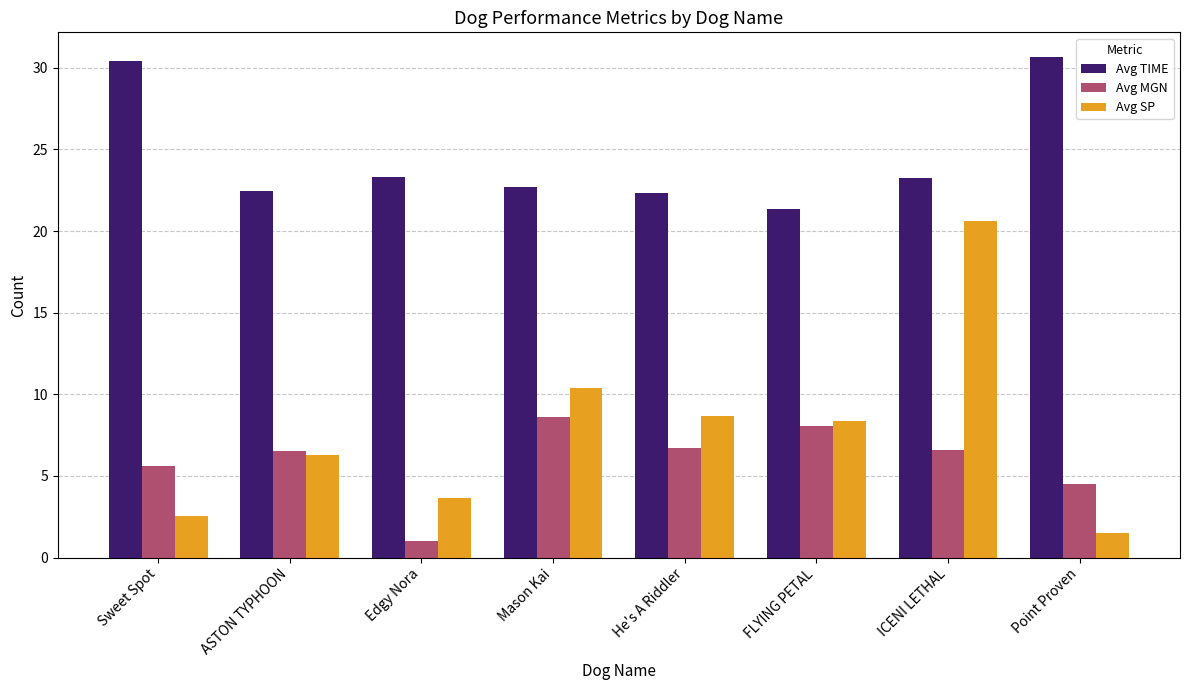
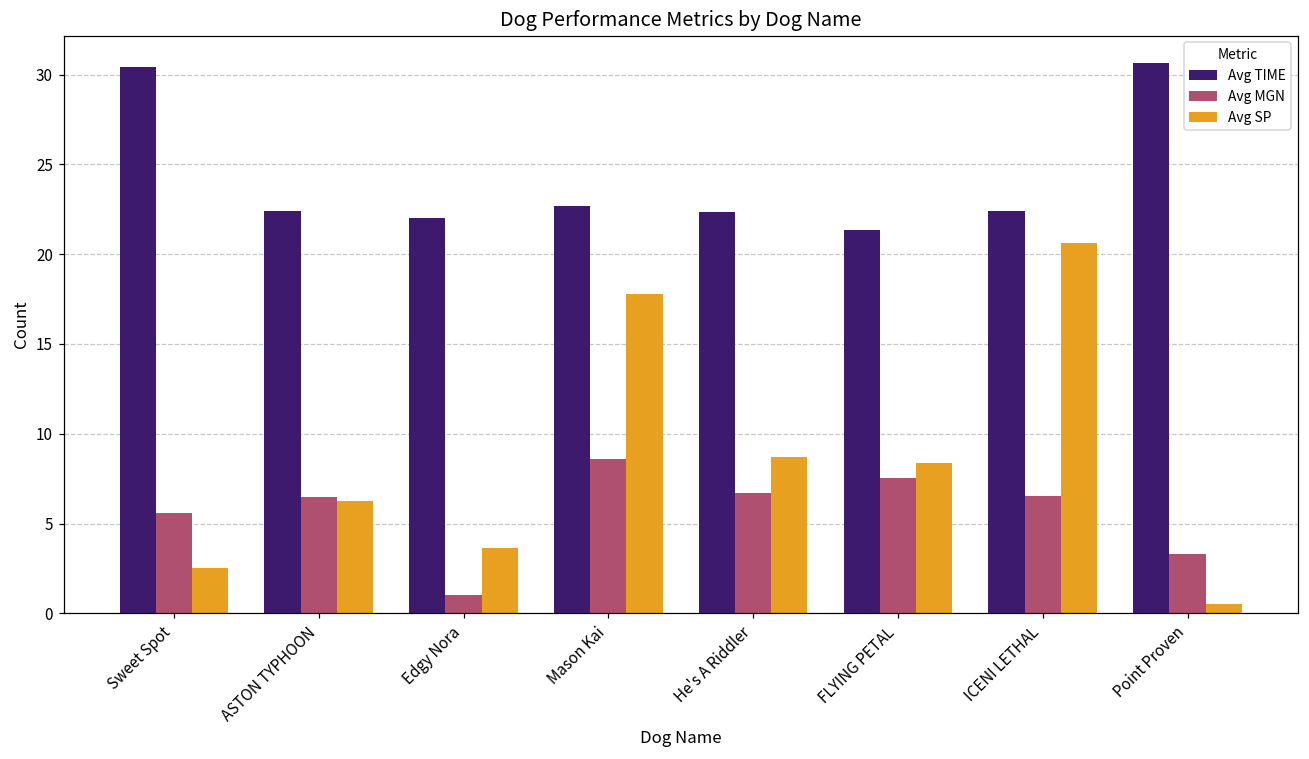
Avg TIME, Edgy Nora: 23.3 -> 22.0
Avg SP, Mason Kai: 10.4 -> 17.8
Avg MGN, FLYING PETAL: 8.0 -> 7.5
Avg TIME, ICENI LETHAL: 23.3 -> 22.4
Avg MGN, Point Proven: 4.5 -> 3.3
Avg SP, Point Proven: 1.5 -> 0.5
